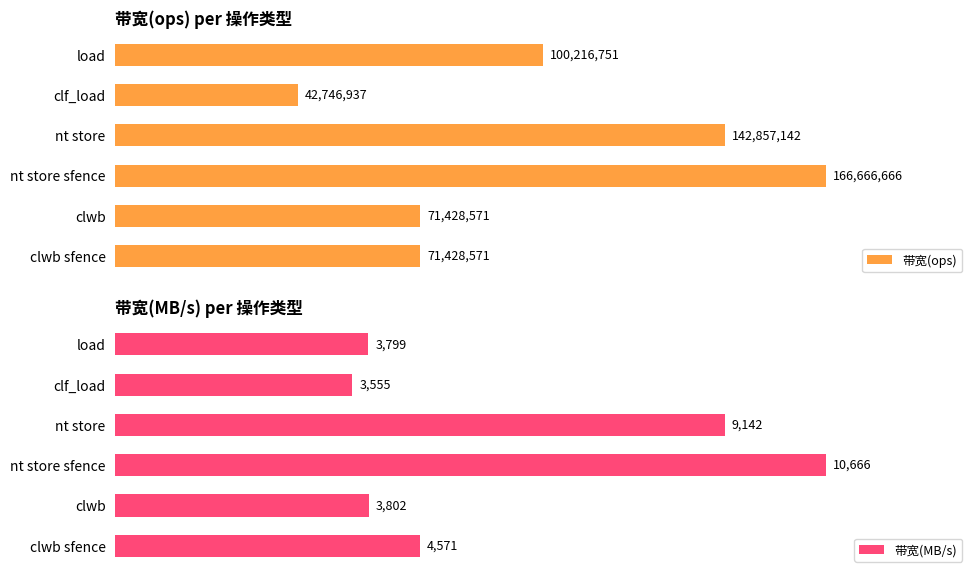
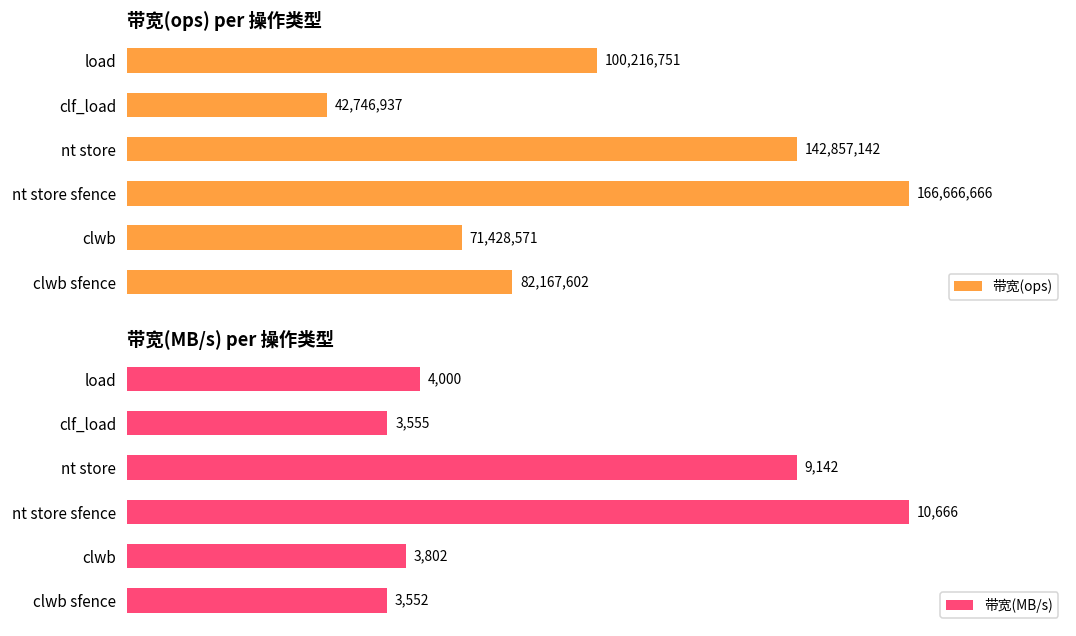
带宽(ops) per 操作类型, clwb sfence: 71,428,571 -> 82,167,602
带宽(MB/s) per 操作类型, load: 3,799 -> 4,000
带宽(MB/s) per 操作类型, clwb sfence: 4,571 -> 3,552
